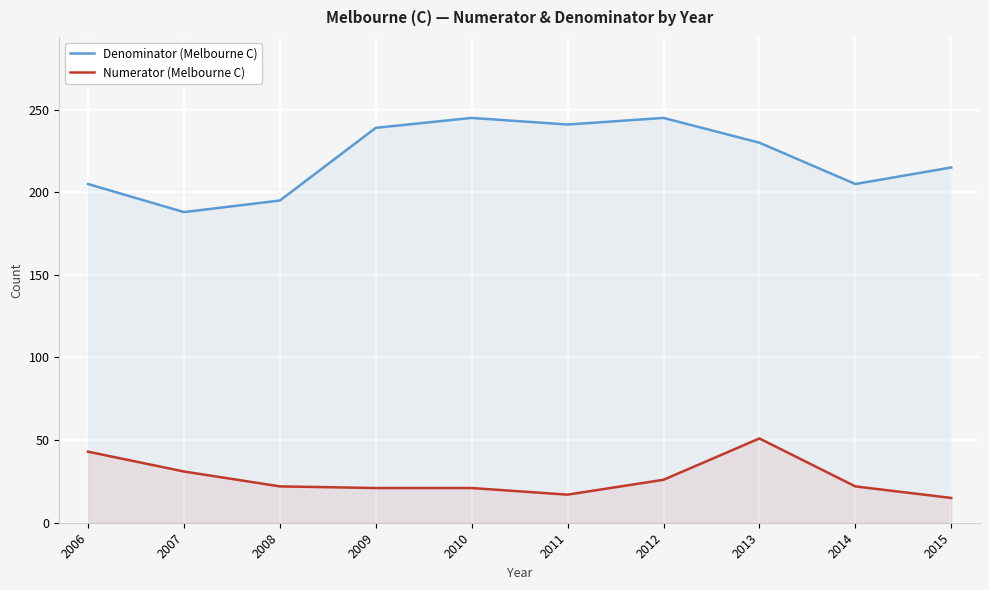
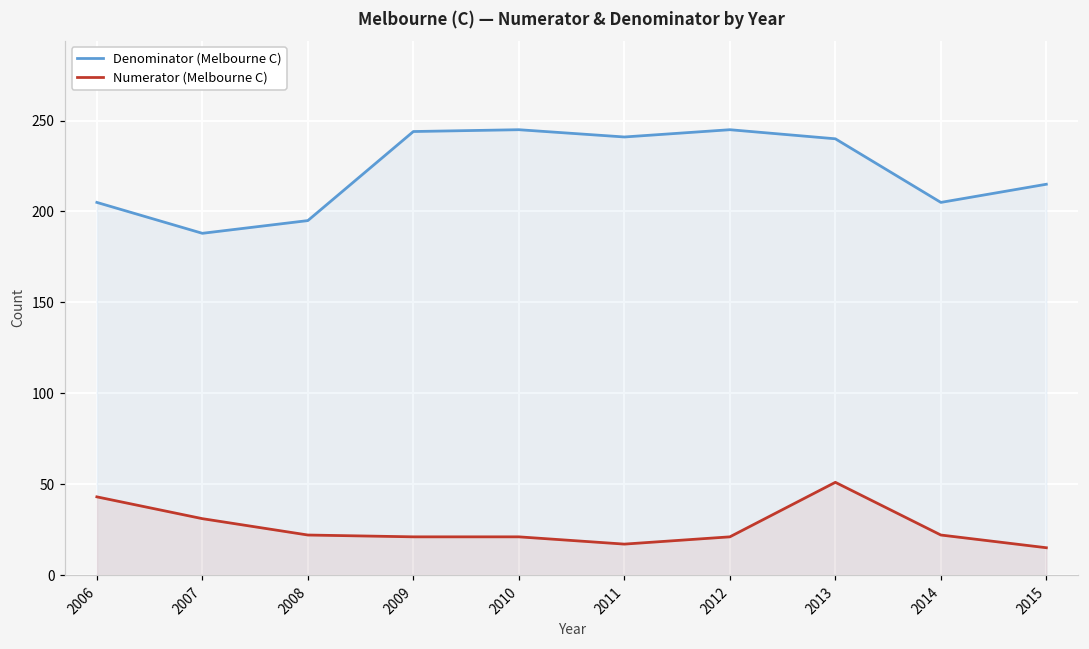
Denominator (Melbourne C), 2009: 239 -> 244
Numerator (Melbourne C), 2012: 26 -> 21
Denominator (Melbourne C), 2013: 230 -> 240
